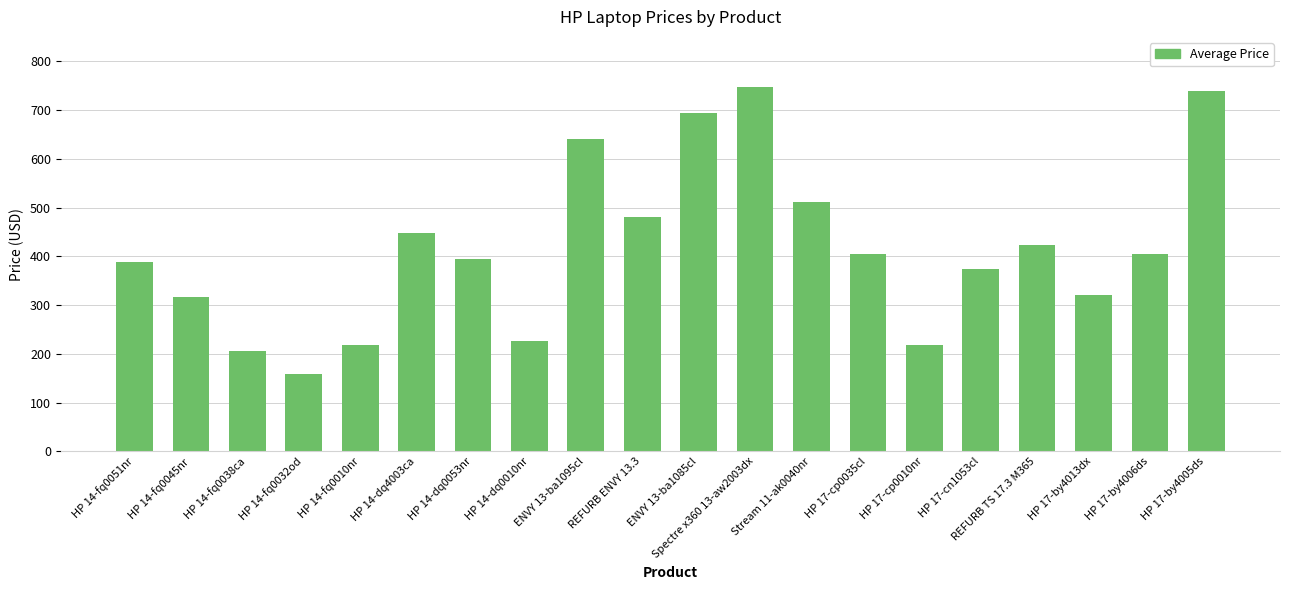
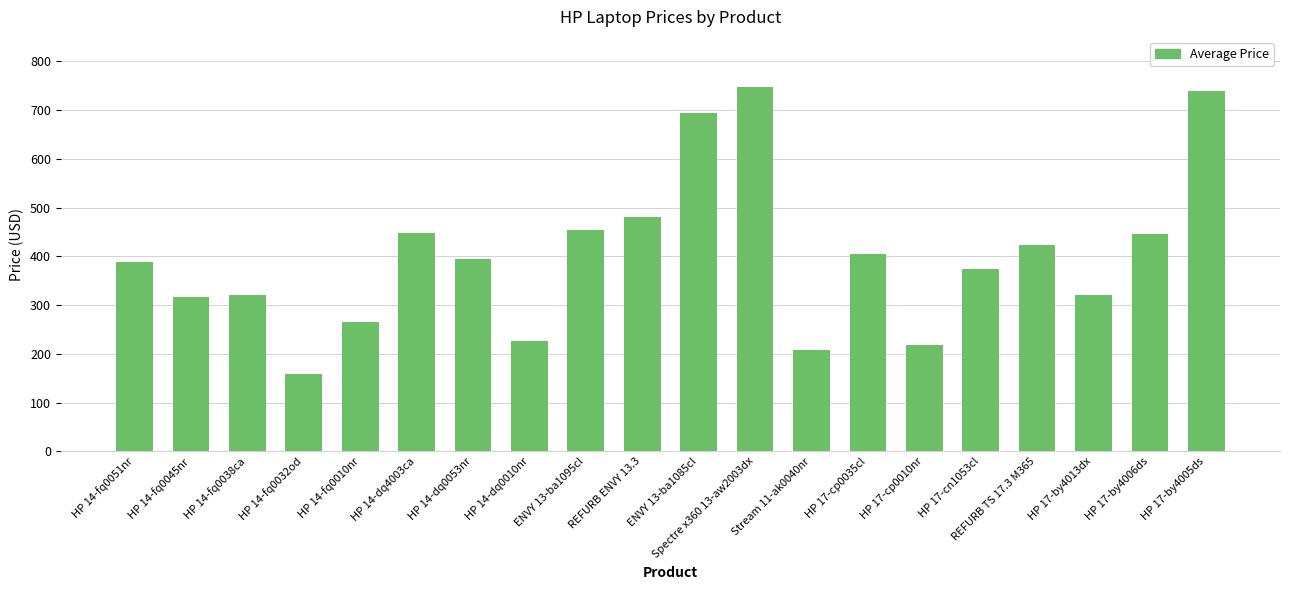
HP 14-fq0038ca: 210 -> 320
HP 14-fq0010nr: 220 -> 260
ENVY 13-ba1095cl: 640 -> 450
Stream 11-ak0040nr: 510 -> 210
HP 17-by4006ds: 410 -> 450
